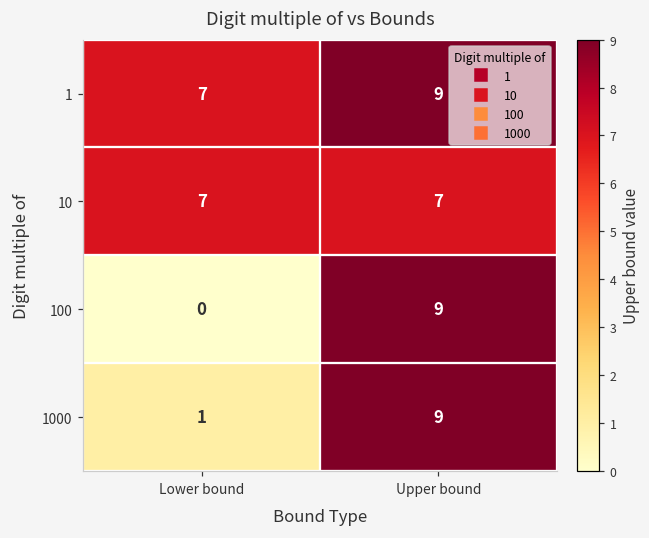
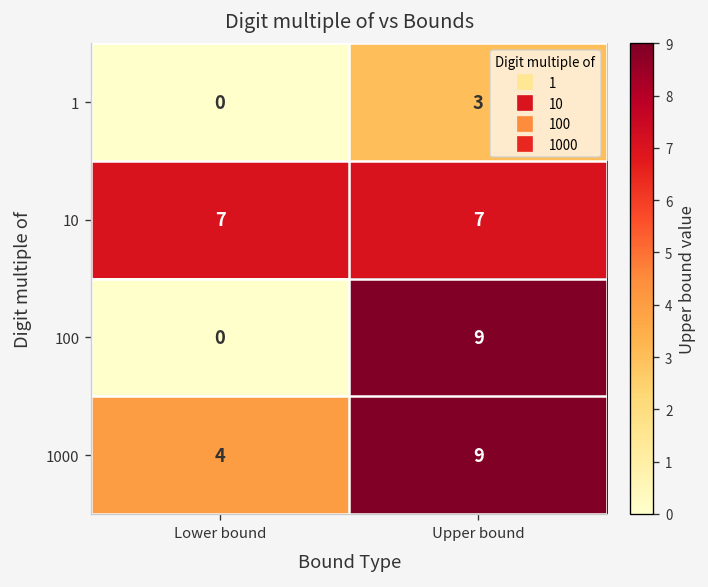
1, Lower bound: 7 -> 0
1, Upper bound: 9 -> 3
1000, Lower bound: 1 -> 4
